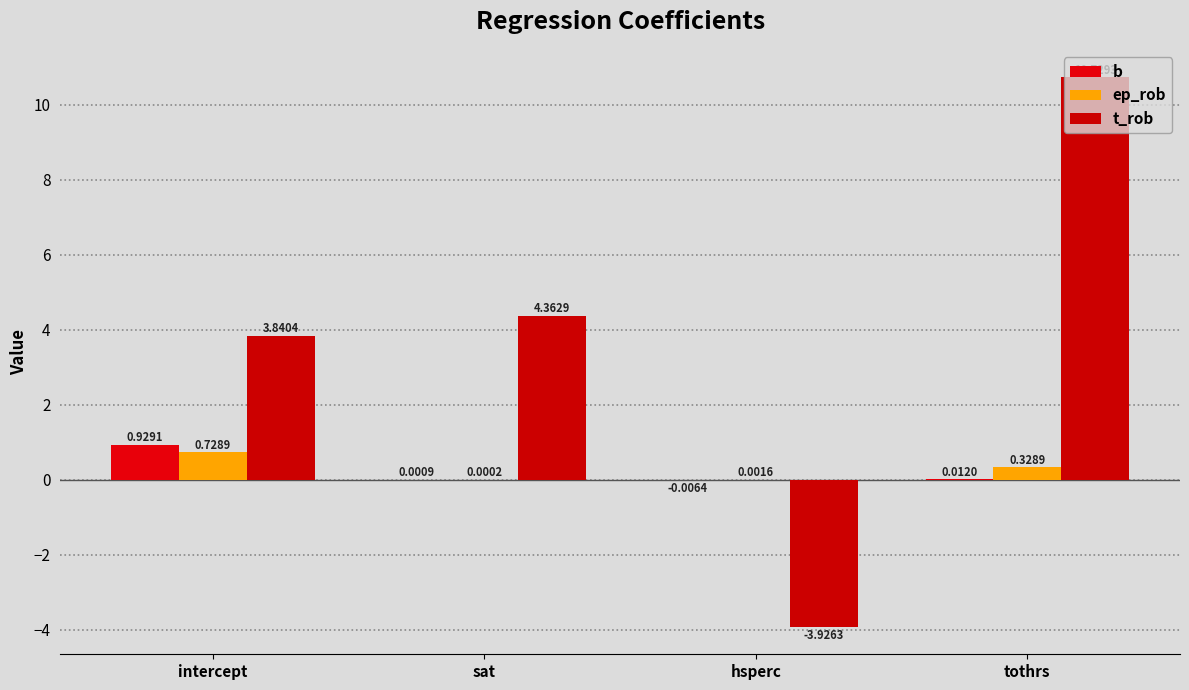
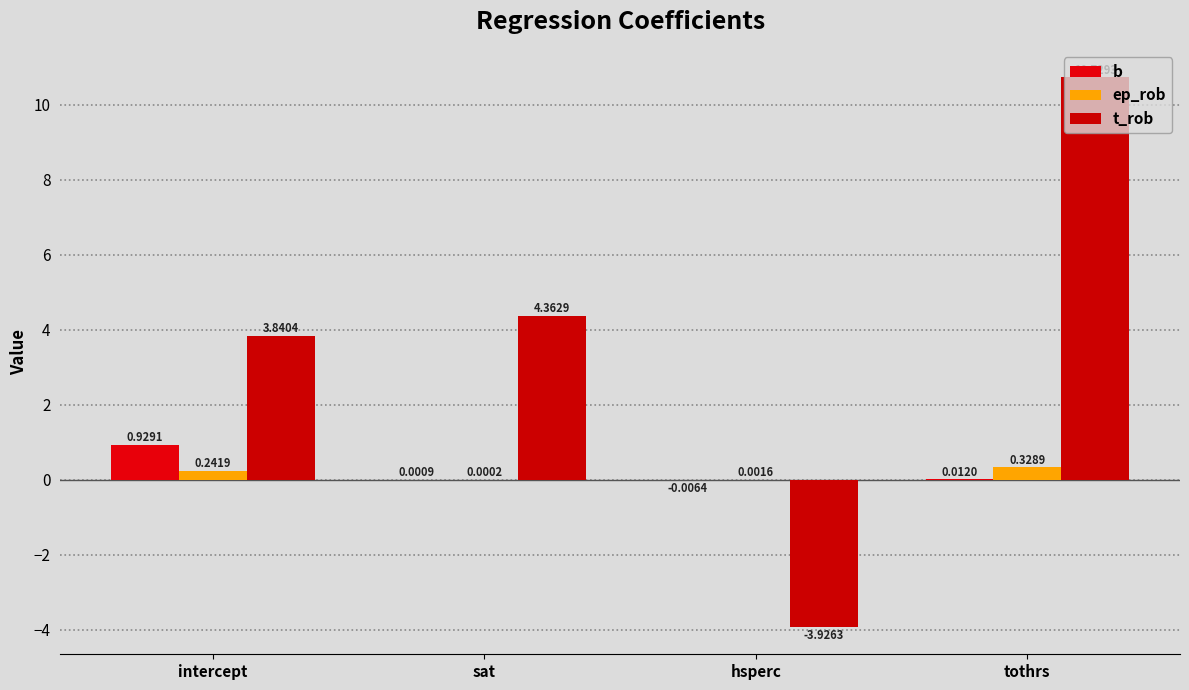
ep_rob, intercept: 0.7289 -> 0.2419
